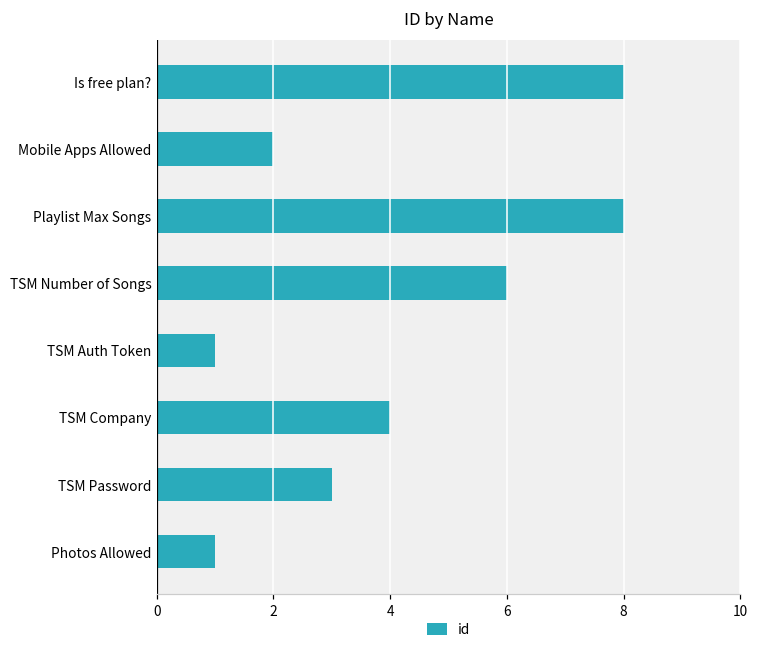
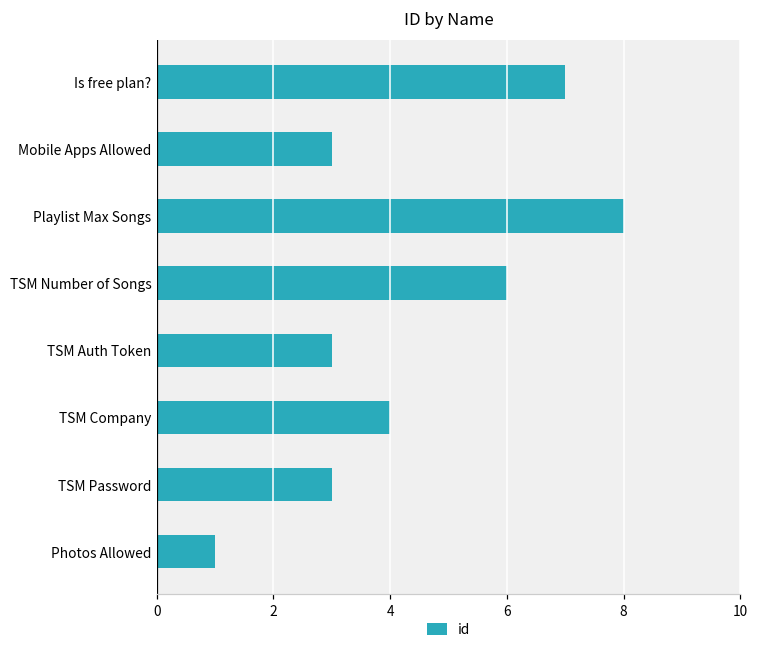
Is free plan?: 8 -> 7
Mobile Apps Allowed: 2 -> 3
TSM Auth Token: 1 -> 3
